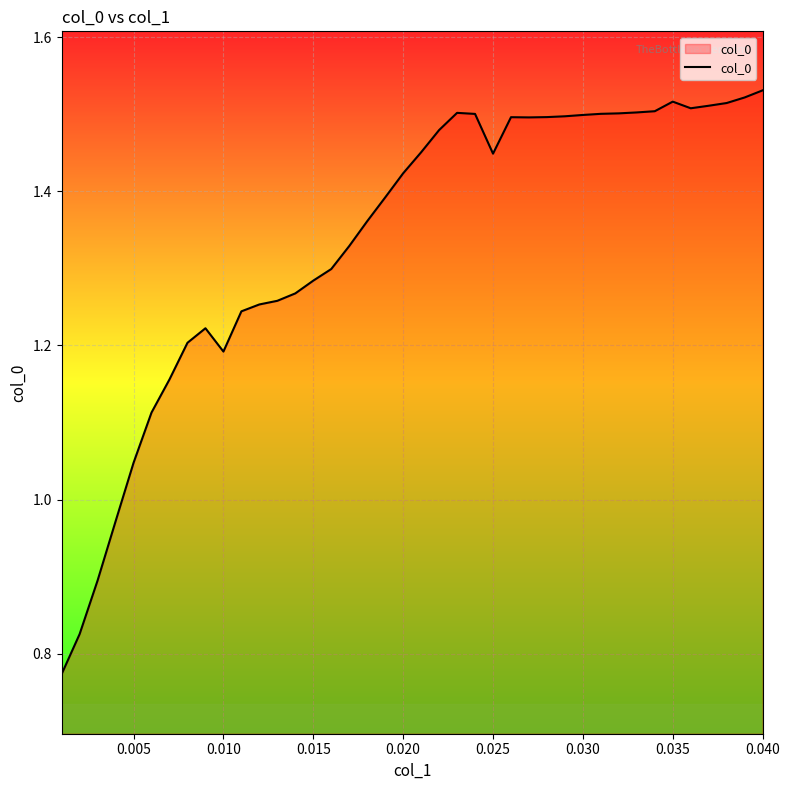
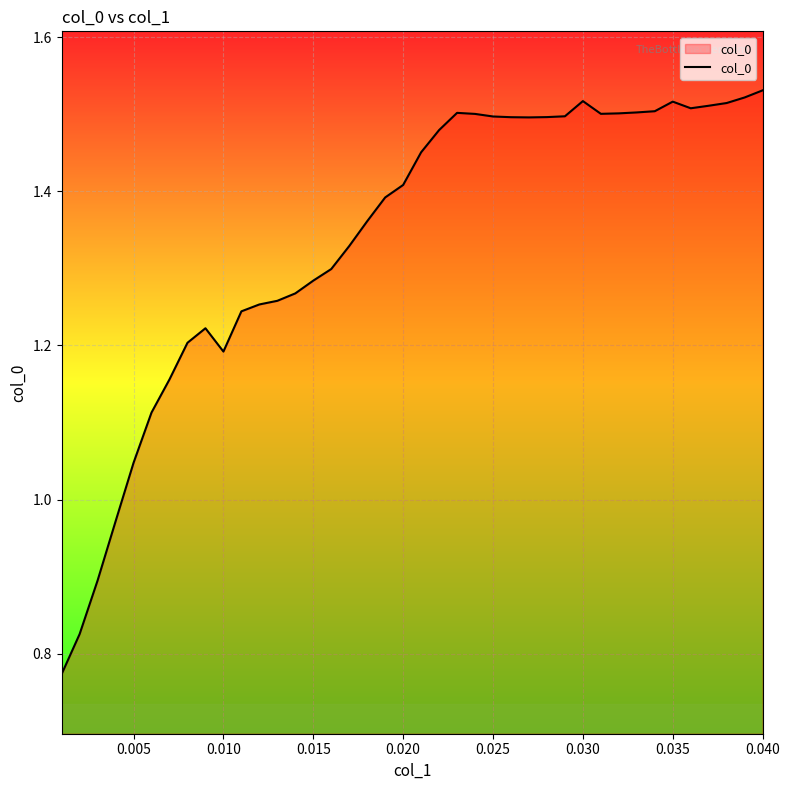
0.020: 1.42 -> 1.41
0.025: 1.45 -> 1.50
0.030: 1.50 -> 1.52
